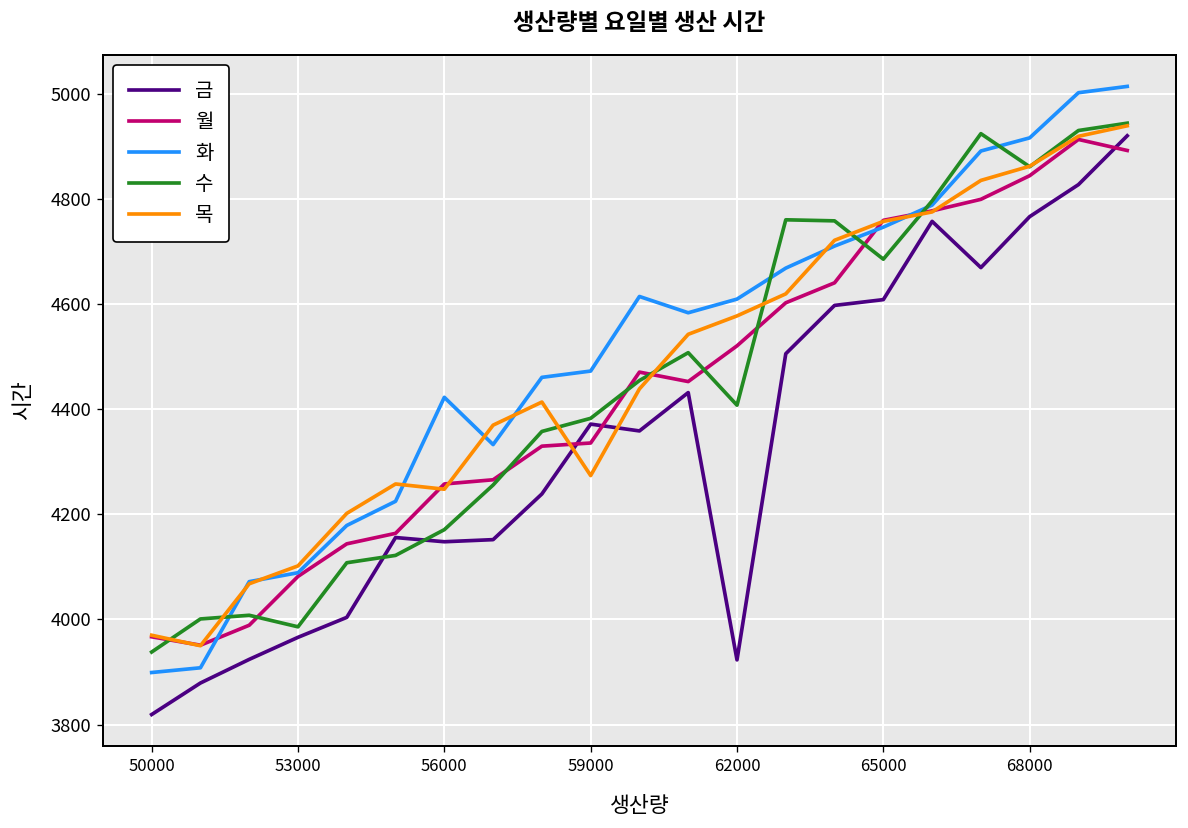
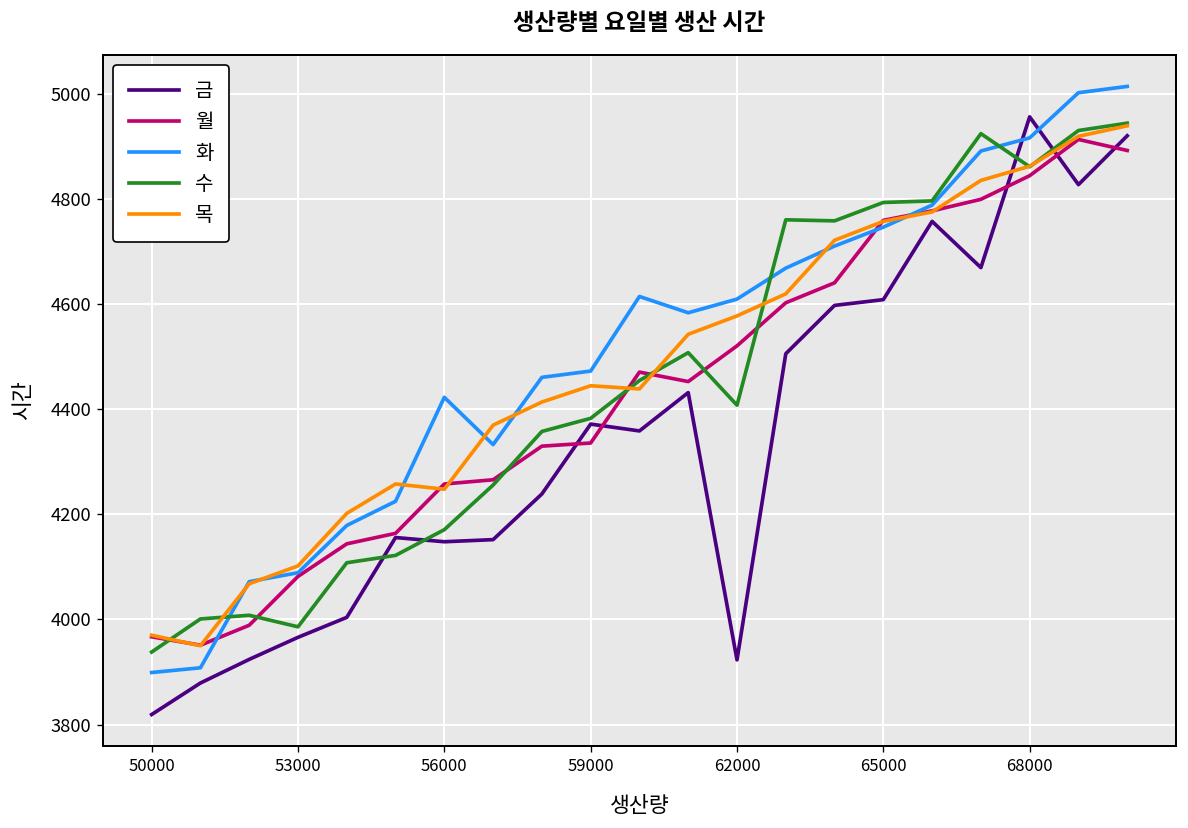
목, 59000: 4270 -> 4450
수, 65000: 4690 -> 4790
금, 68000: 4770 -> 4960
